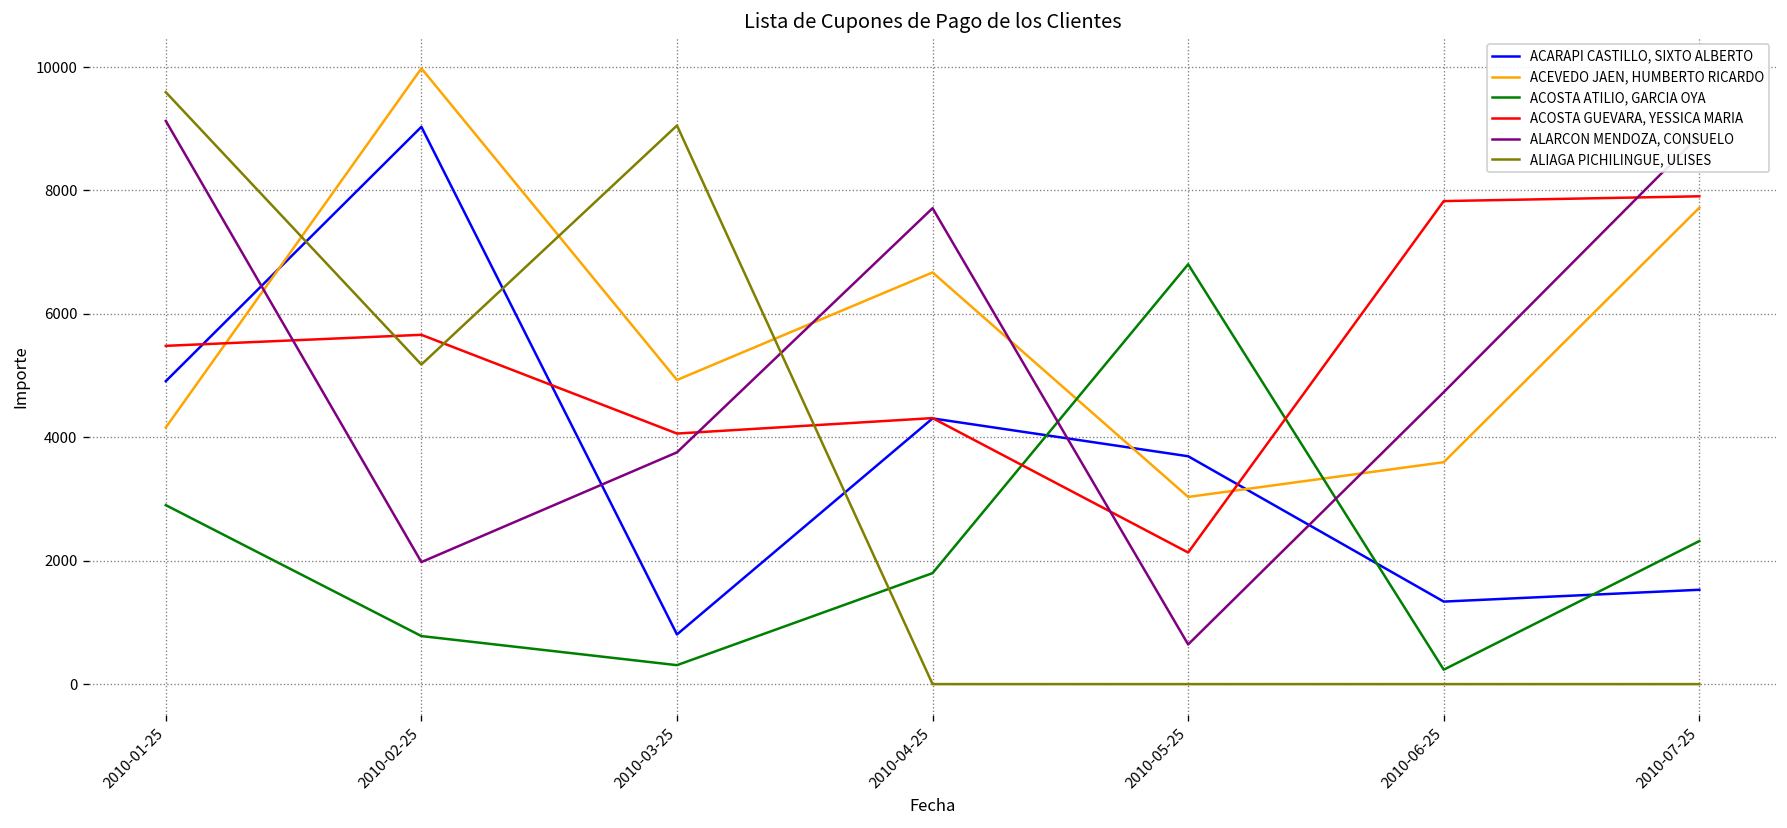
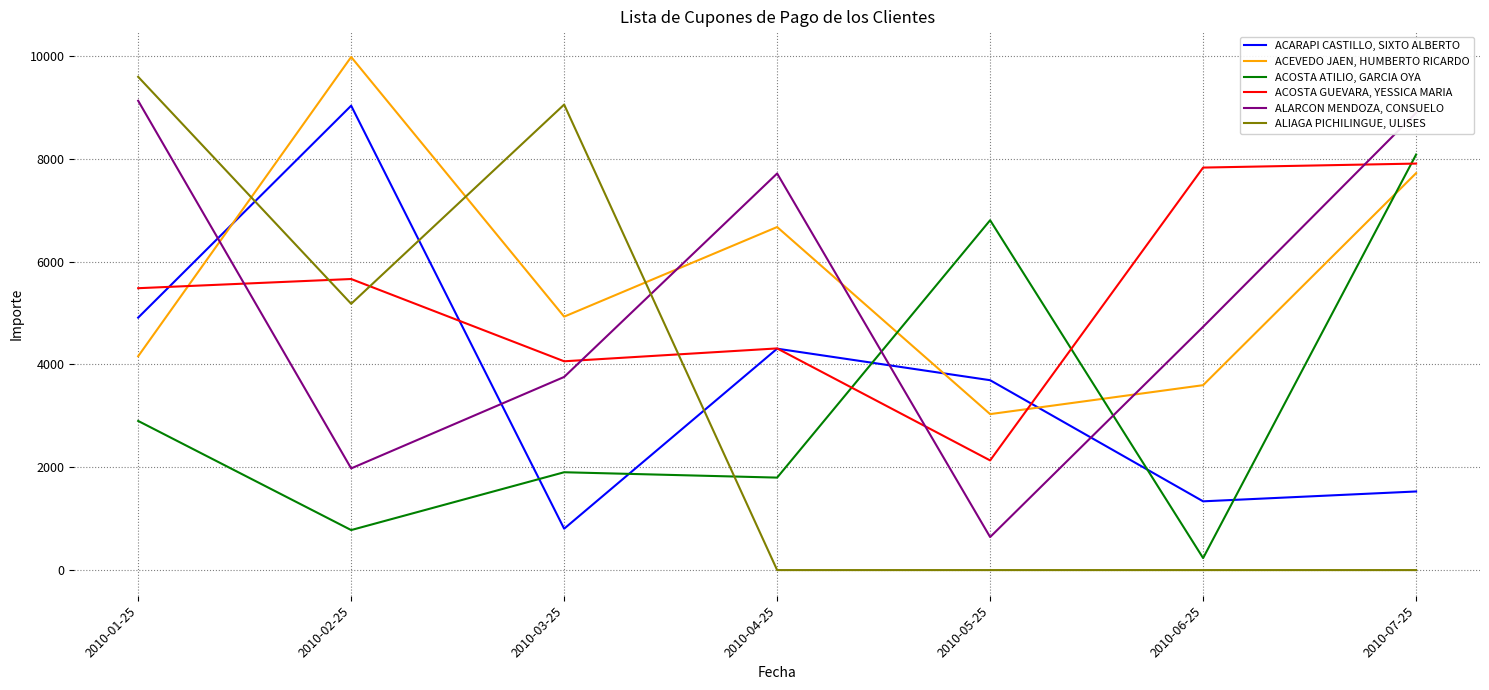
ACOSTA ATILIO, GARCIA OYA, 2010-03-25: 300 -> 1900
ACOSTA ATILIO, GARCIA OYA, 2010-07-25: 2300 -> 8100
